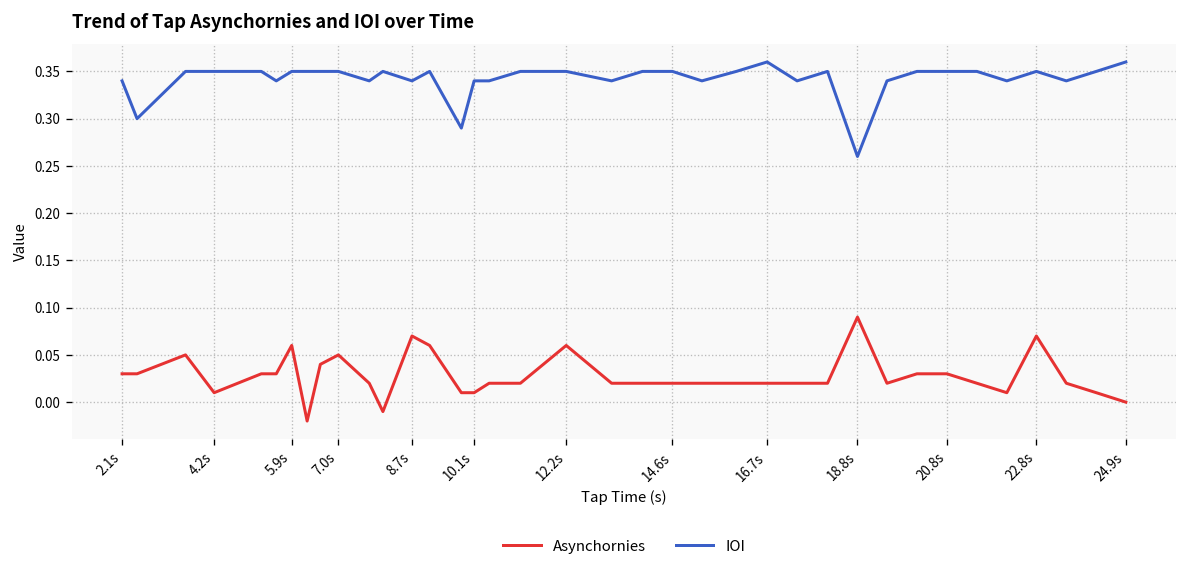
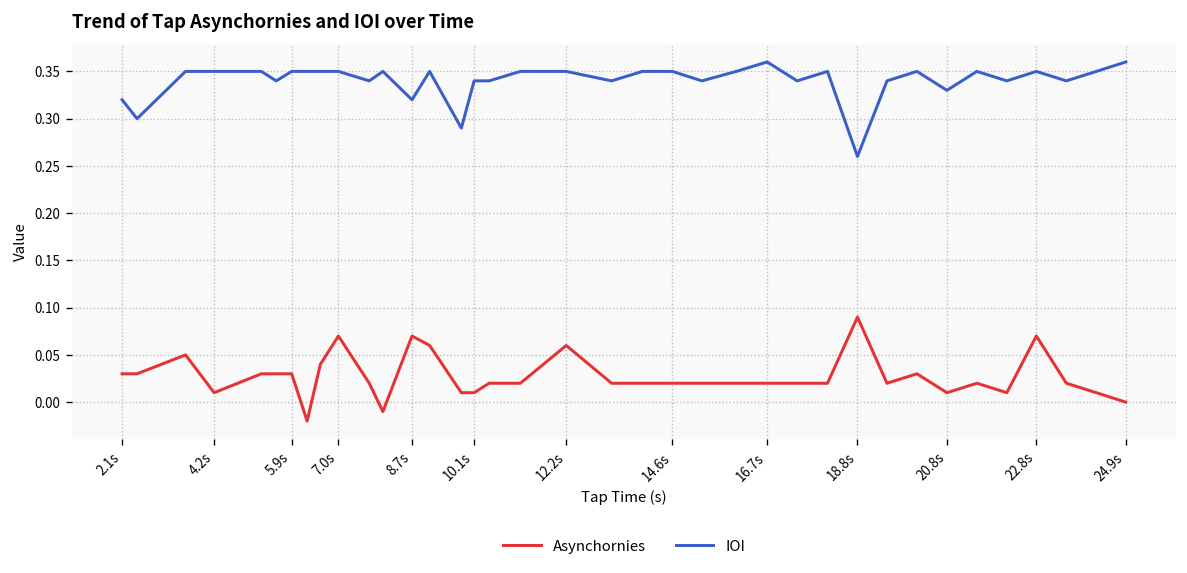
IOI, 2.1s: 0.34 -> 0.32
Asynchornies, 5.9s: 0.06 -> 0.03
Asynchornies, 7.0s: 0.05 -> 0.07
IOI, 8.7s: 0.34 -> 0.32
Asynchornies, 20.8s: 0.03 -> 0.01
IOI, 20.8s: 0.35 -> 0.33
